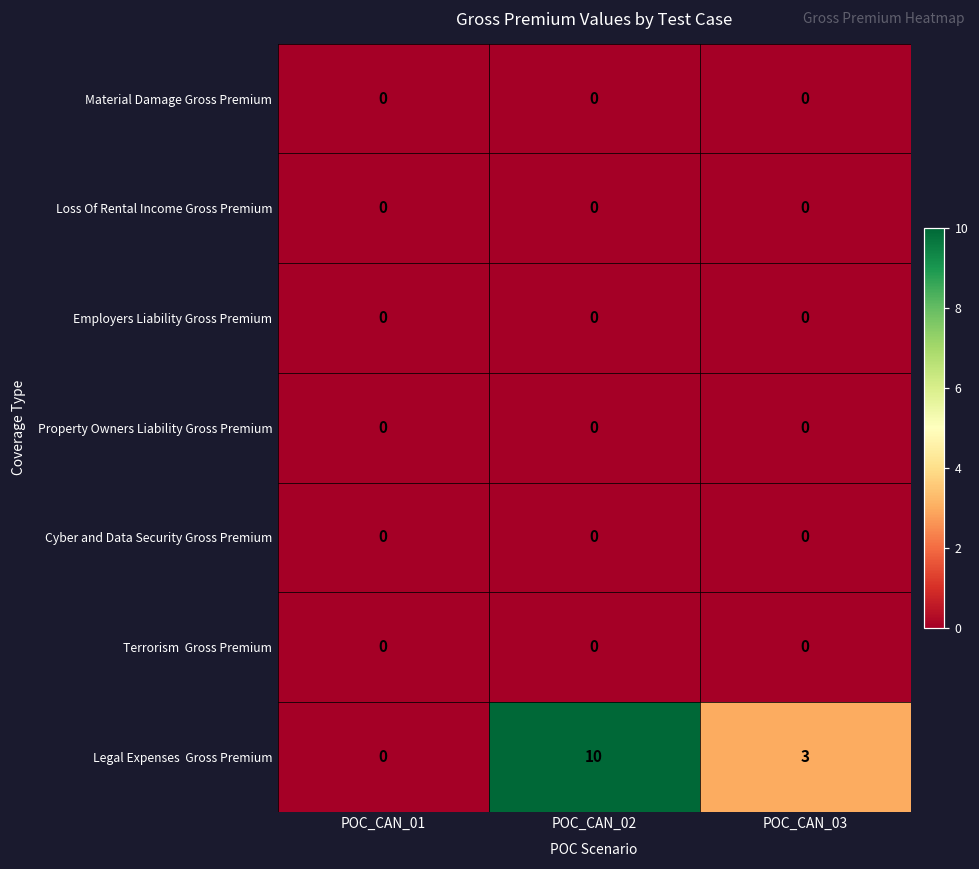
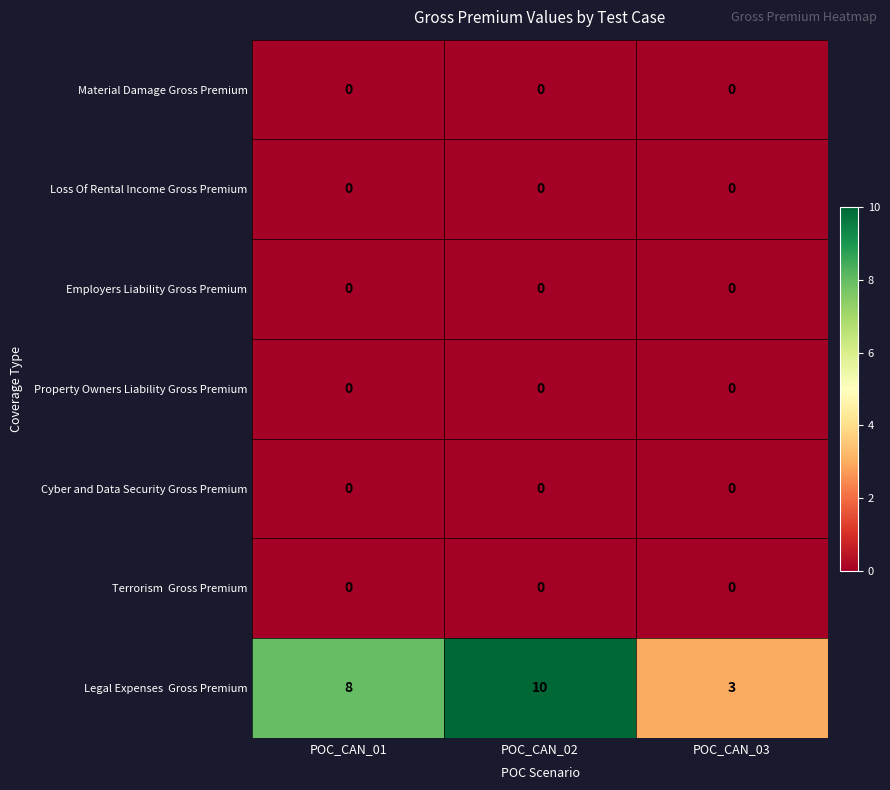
Legal Expenses Gross Premium, POC_CAN_01: 0 -> 8
